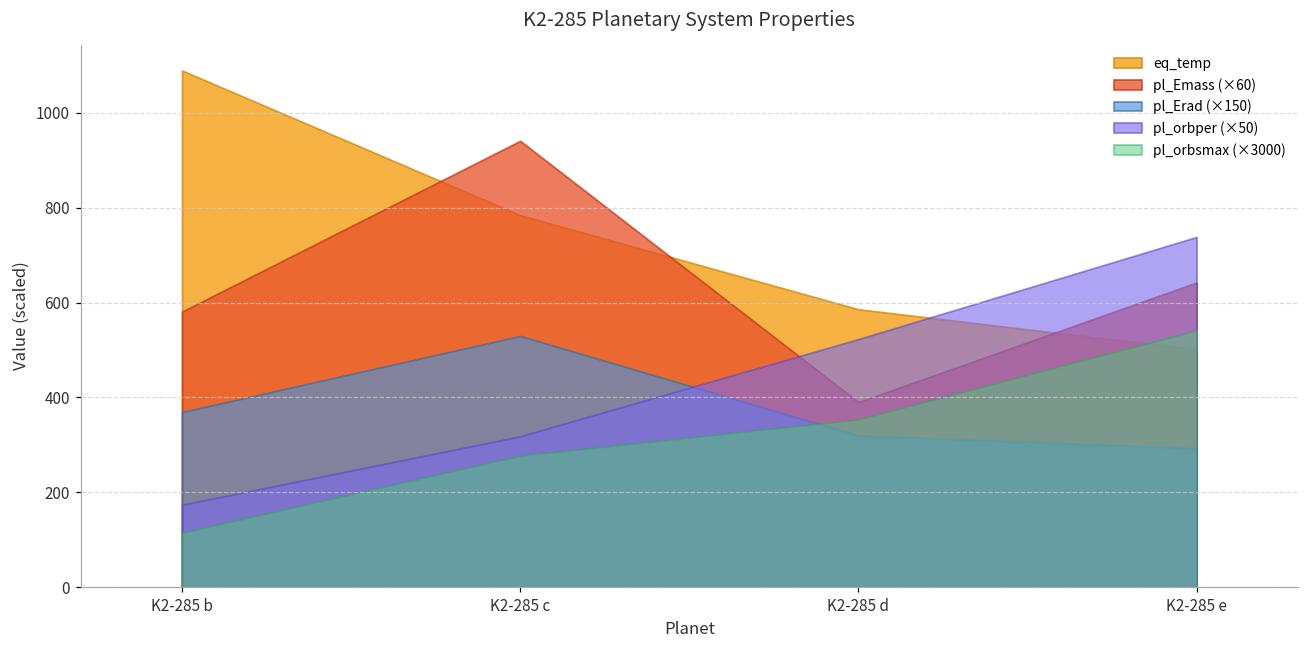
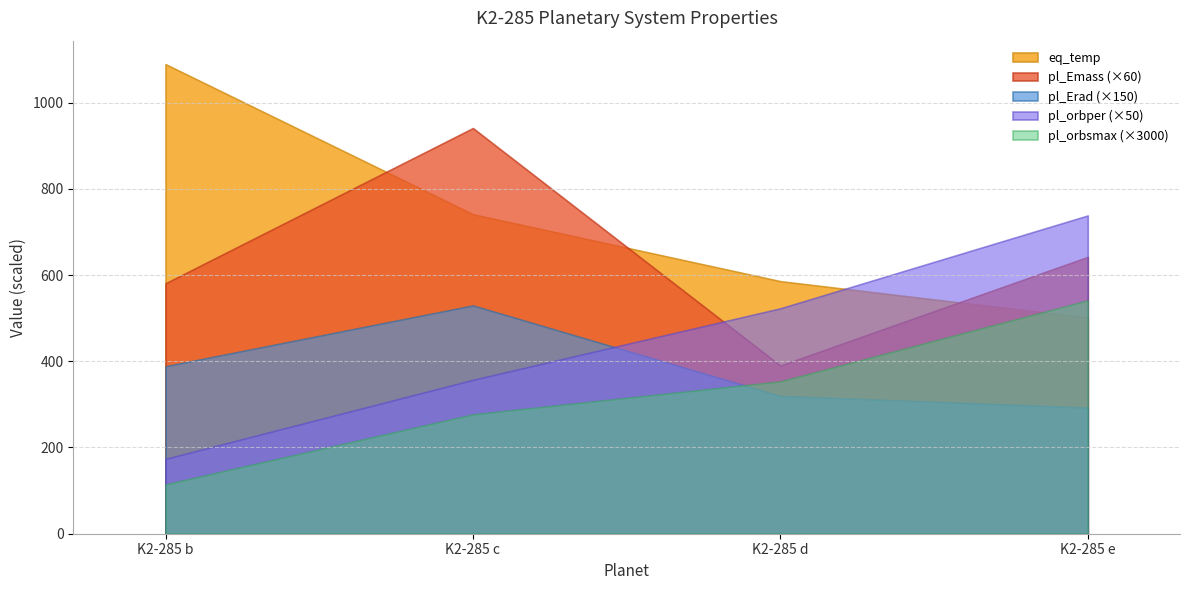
pl_Erad (×150), K2-285 b: 370 -> 390
eq_temp, K2-285 c: 780 -> 740
pl_orbper (×50), K2-285 c: 320 -> 360
